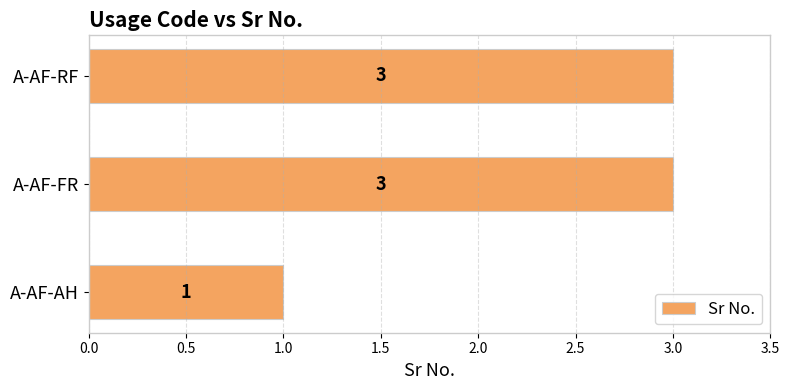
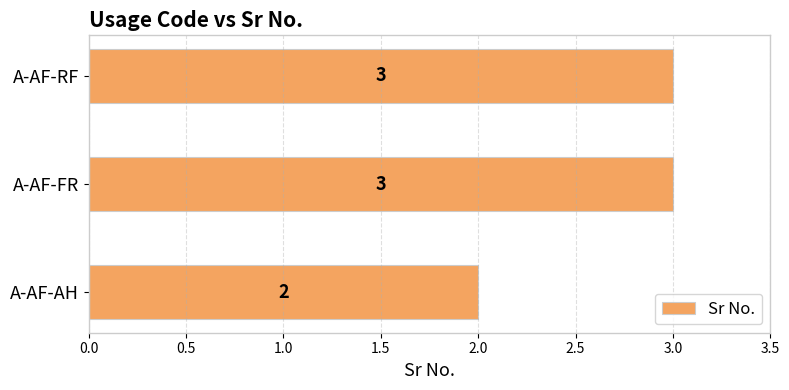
A-AF-AH: 1 -> 2
